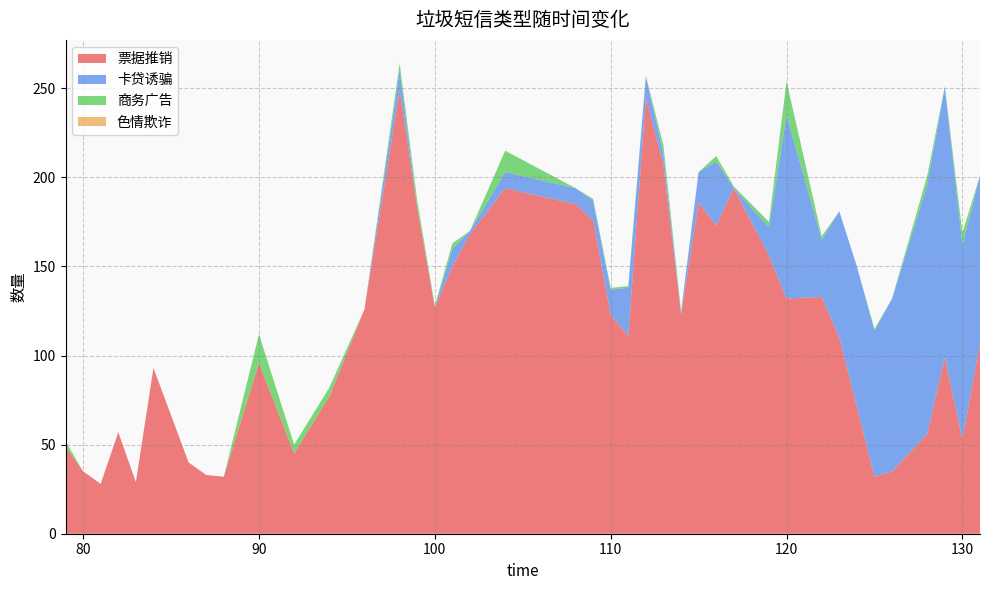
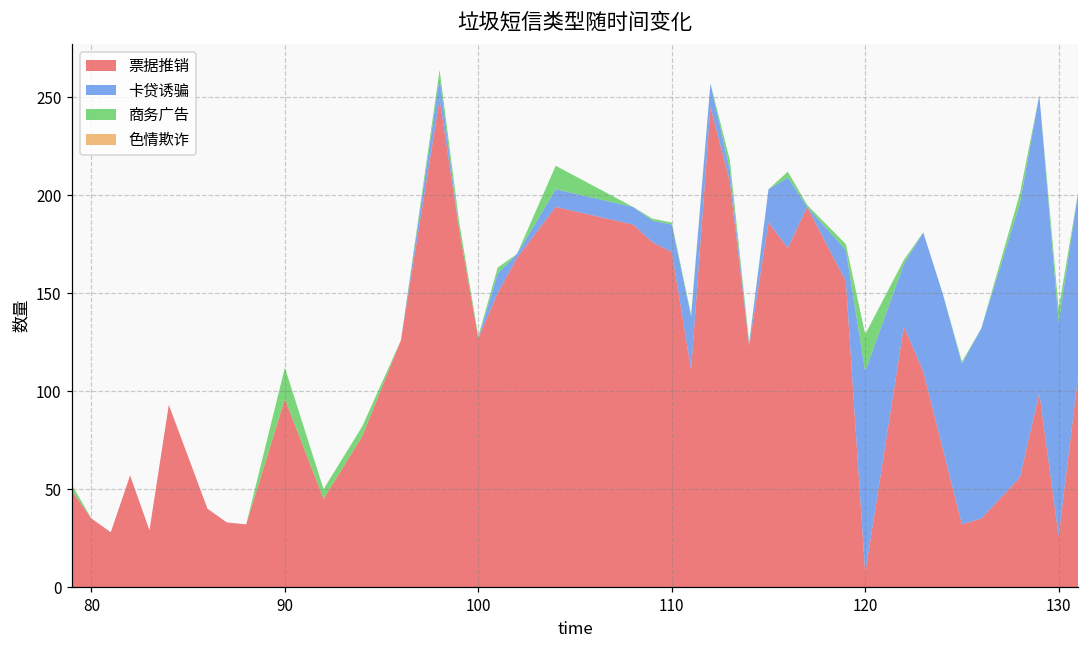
票据推销, 110: 123 -> 171
票据推销, 120: 132 -> 7
票据推销, 130: 53 -> 26
